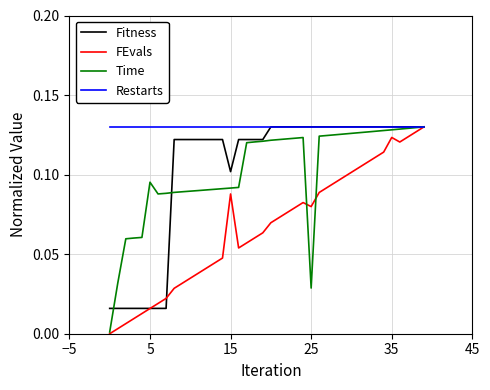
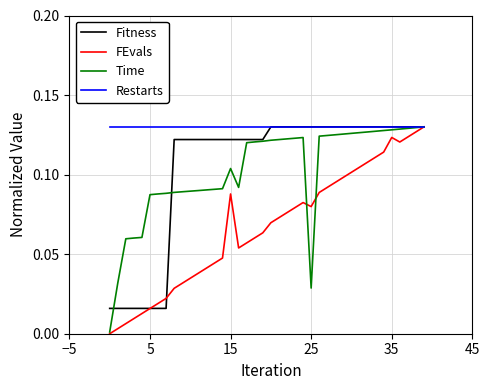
Time, 5: 0.095 -> 0.087
Fitness, 15: 0.102 -> 0.122
Time, 15: 0.092 -> 0.104
